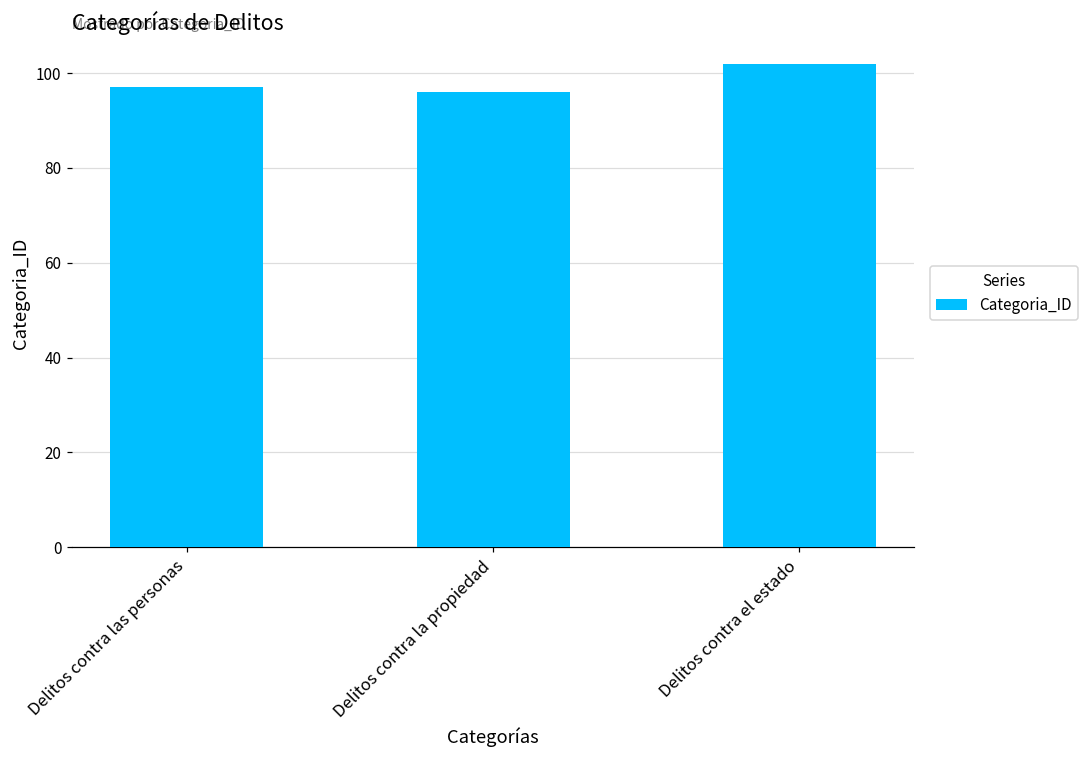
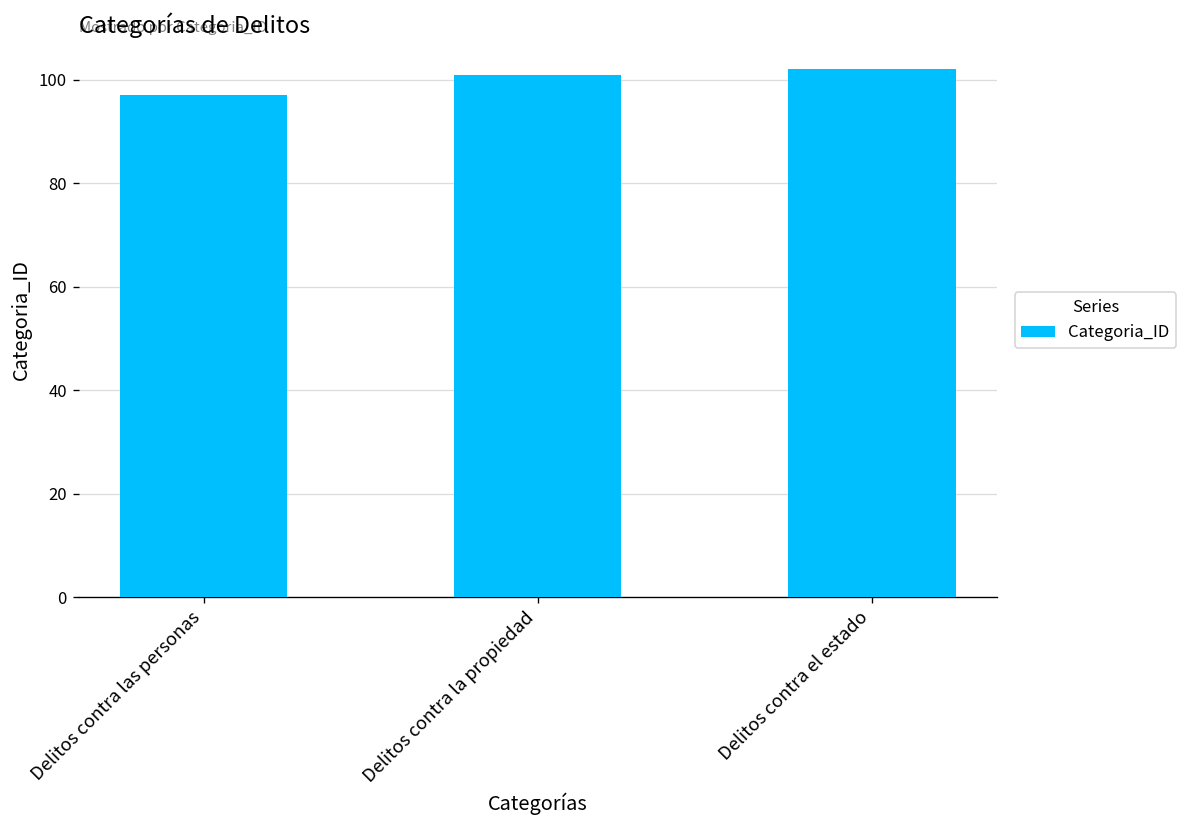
Delitos contra la propiedad: 96 -> 101
